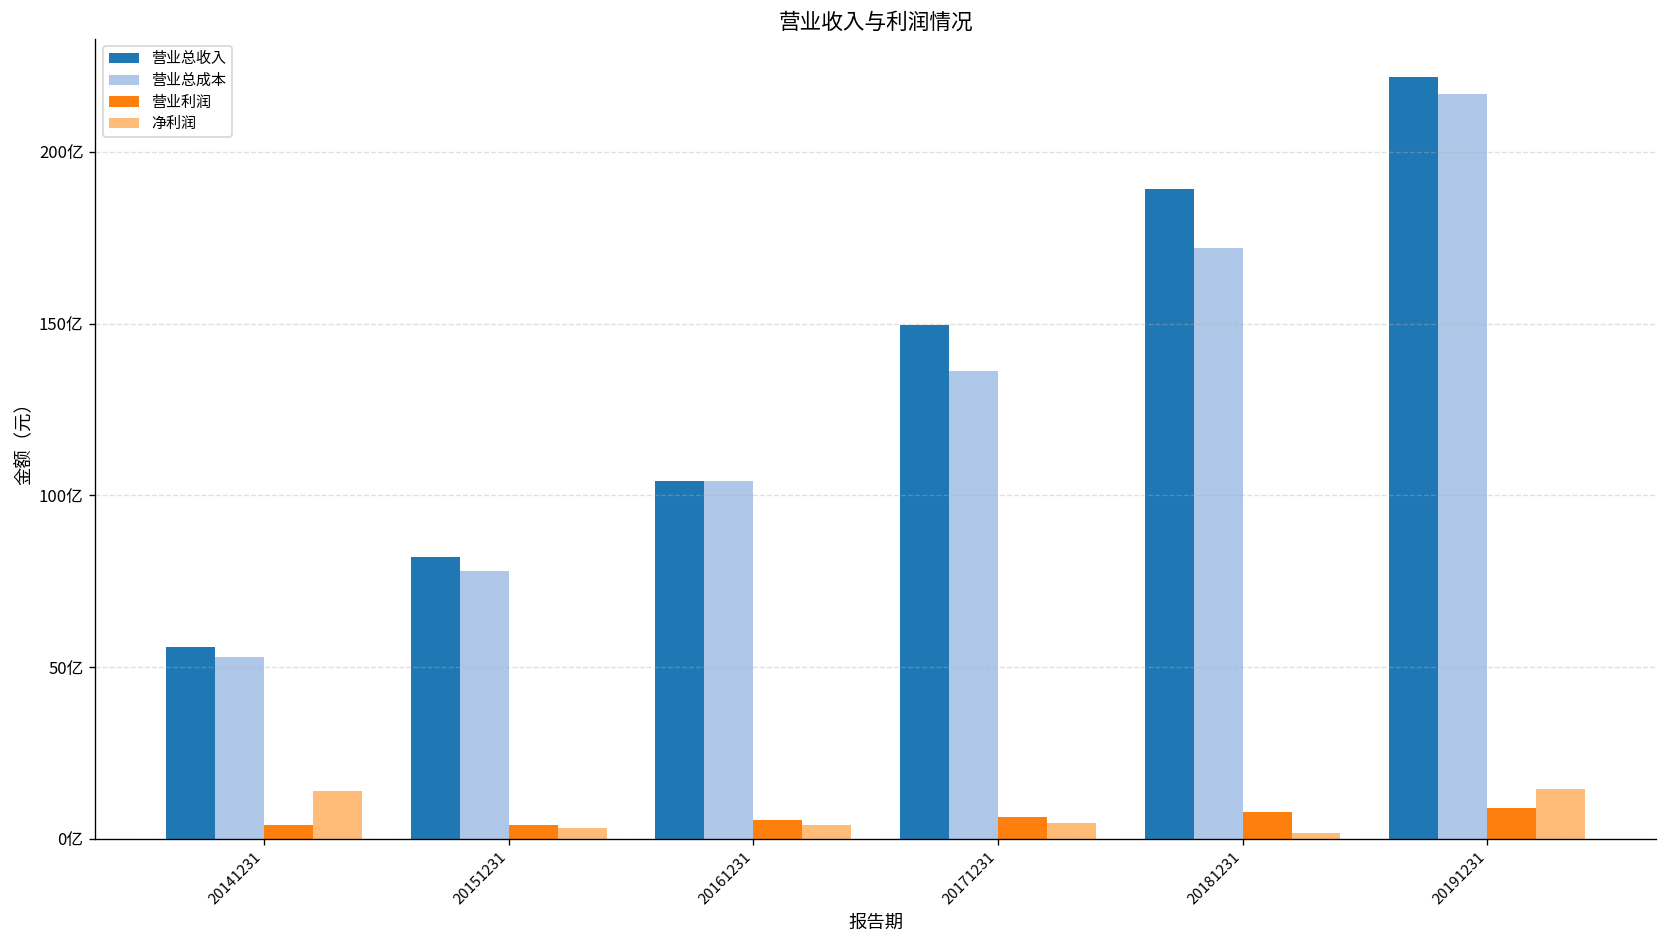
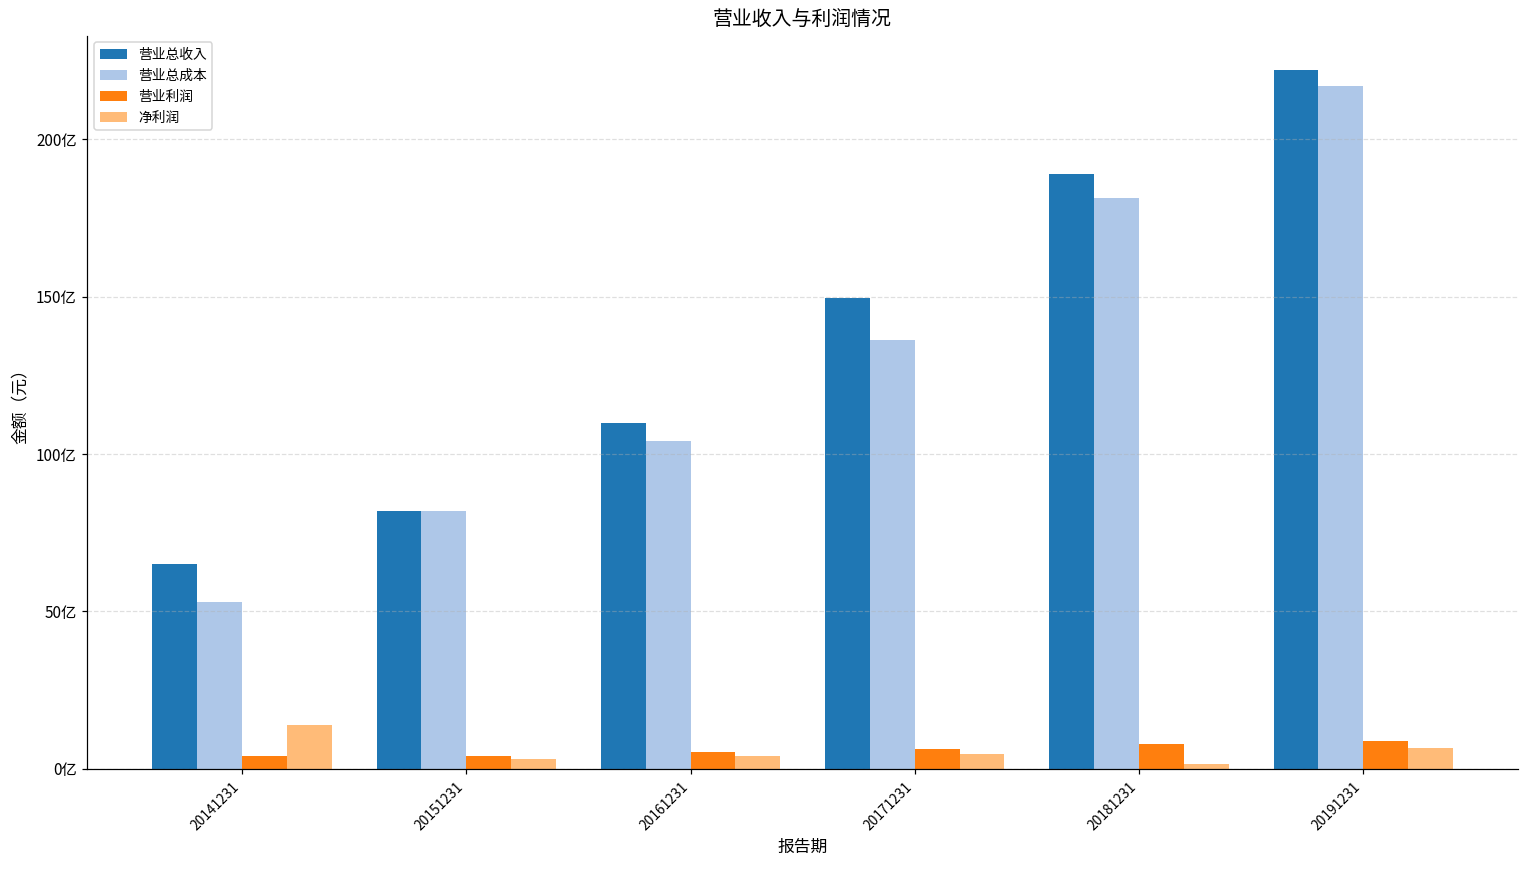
营业总收入, 20141231: 56亿 -> 65亿
营业总成本, 20151231: 78亿 -> 82亿
营业总收入, 20161231: 104亿 -> 110亿
营业总成本, 20181231: 172亿 -> 181亿
净利润, 20191231: 14亿 -> 7亿
